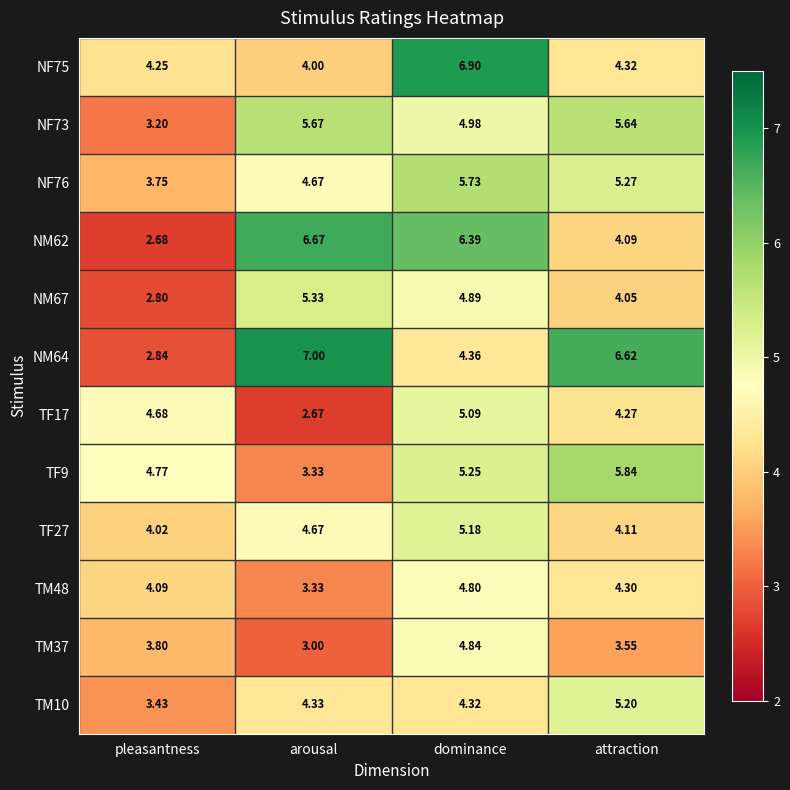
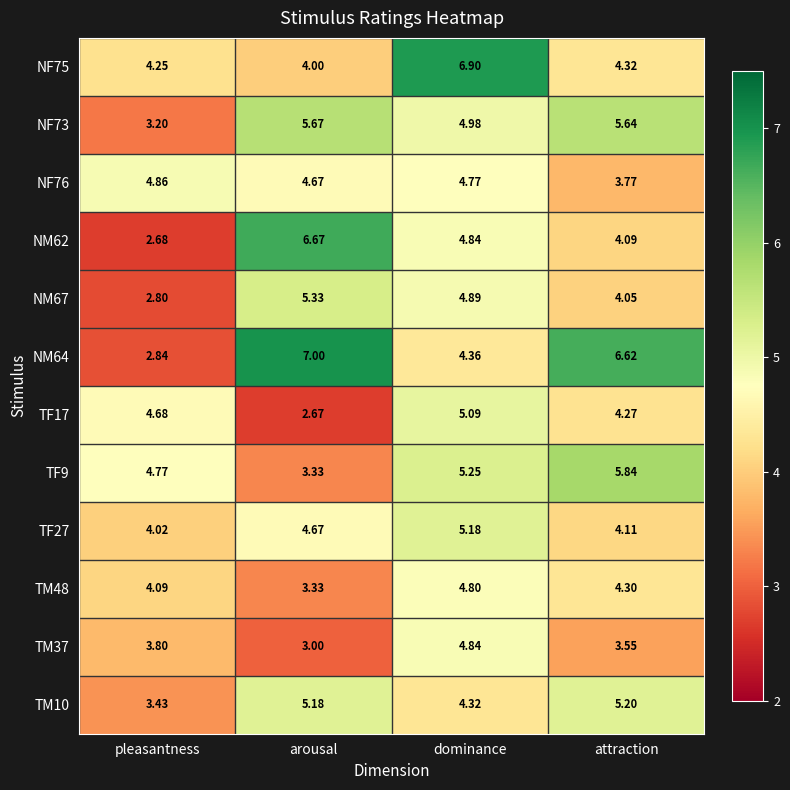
NF76, pleasantness: 3.75 -> 4.86
NF76, dominance: 5.73 -> 4.77
NF76, attraction: 5.27 -> 3.77
NM62, dominance: 6.39 -> 4.84
TM10, arousal: 4.33 -> 5.18
